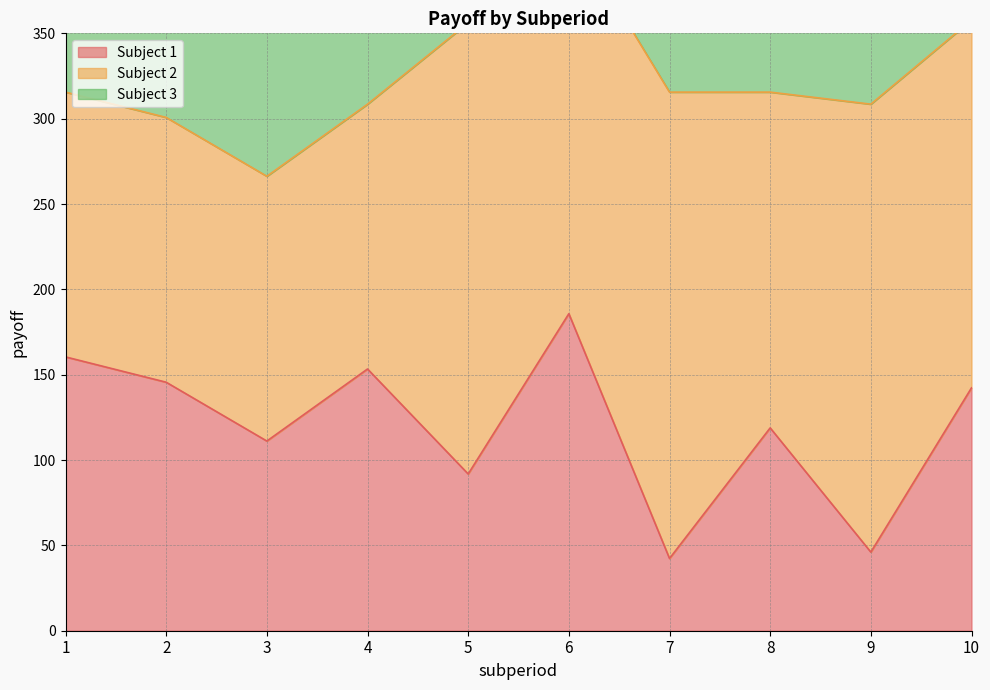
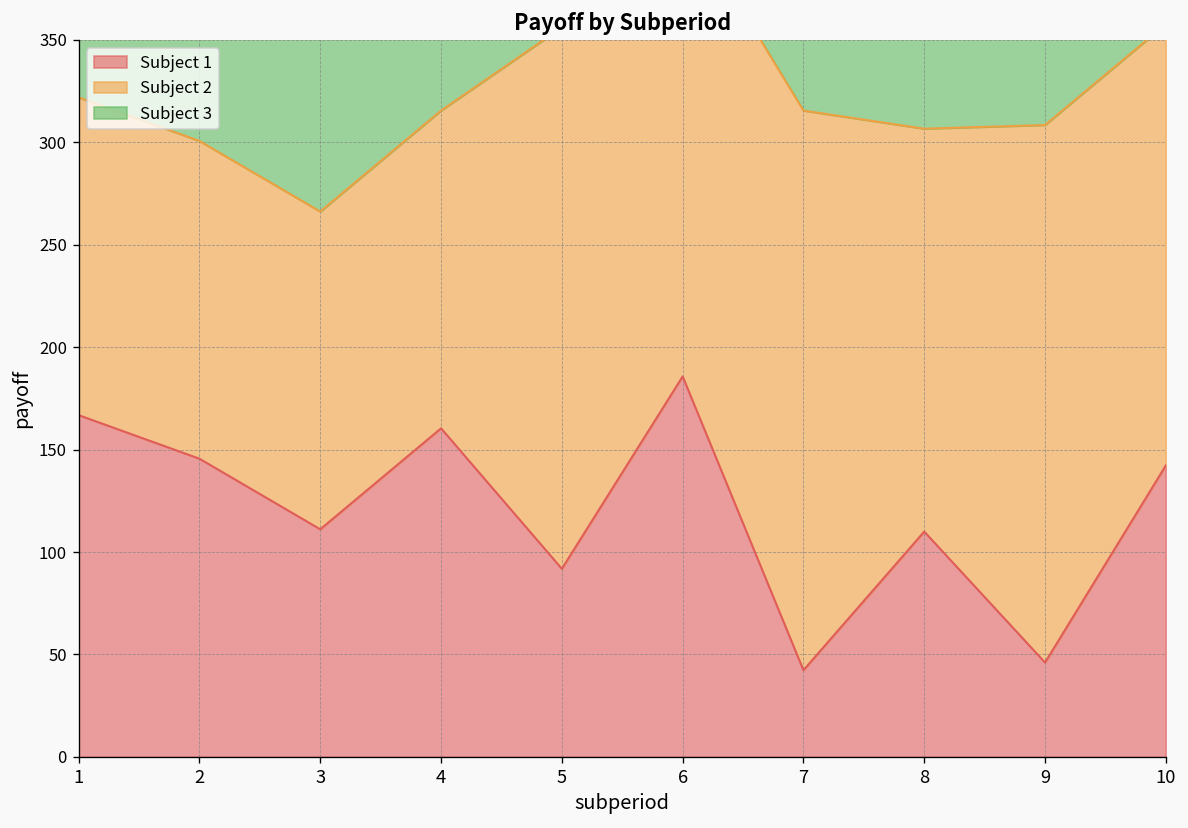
Subject 1, 1: 160 -> 167
Subject 1, 4: 153 -> 160
Subject 1, 8: 119 -> 110
